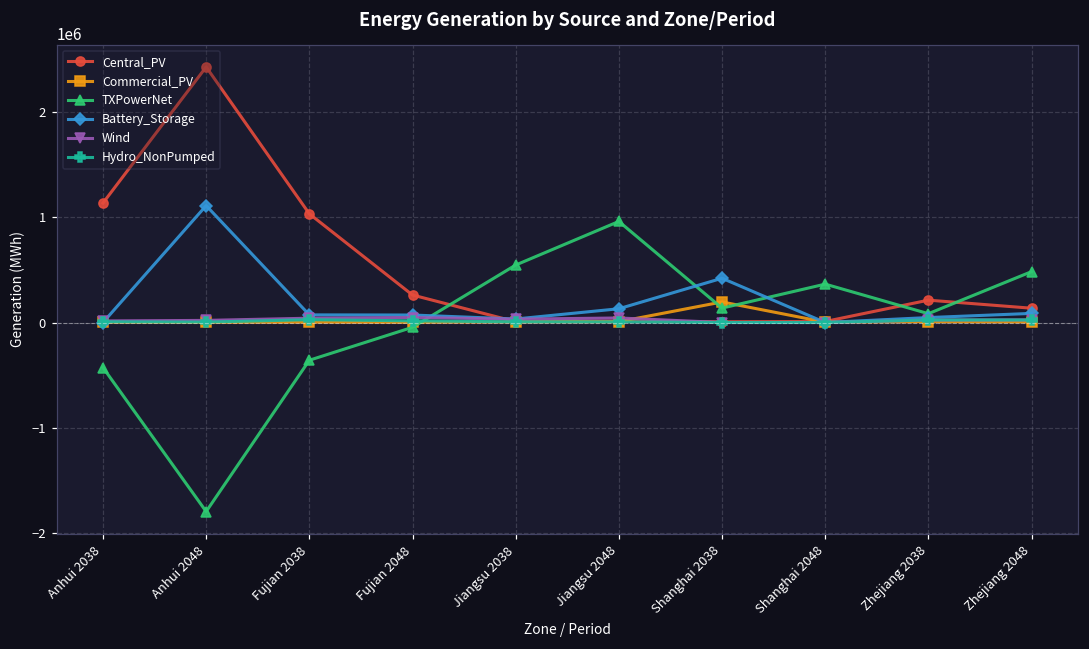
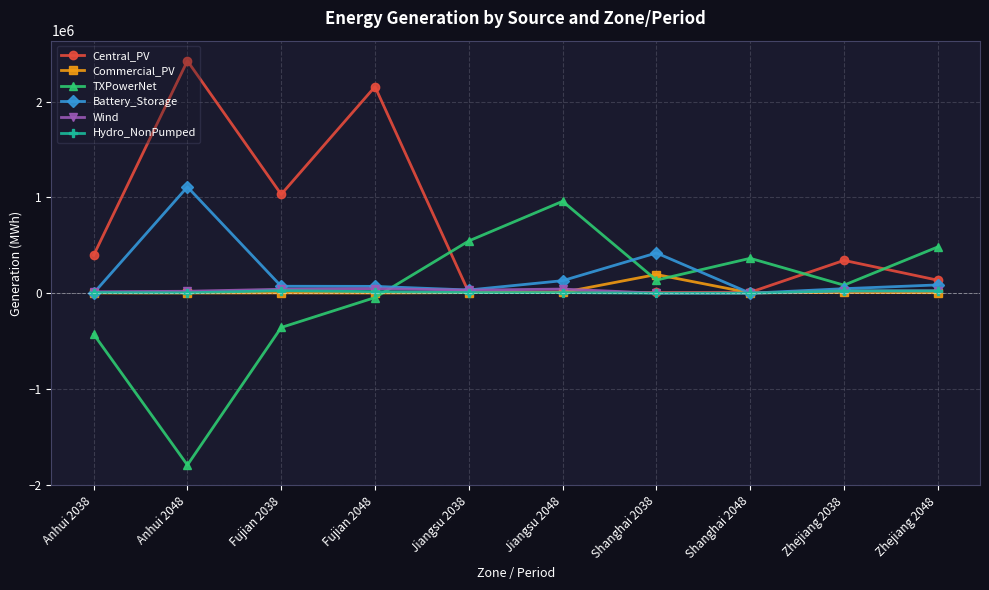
Central_PV, Anhui 2038: 1100000 -> 400000
Central_PV, Fujian 2048: 300000 -> 2200000
Central_PV, Zhejiang 2038: 200000 -> 300000
